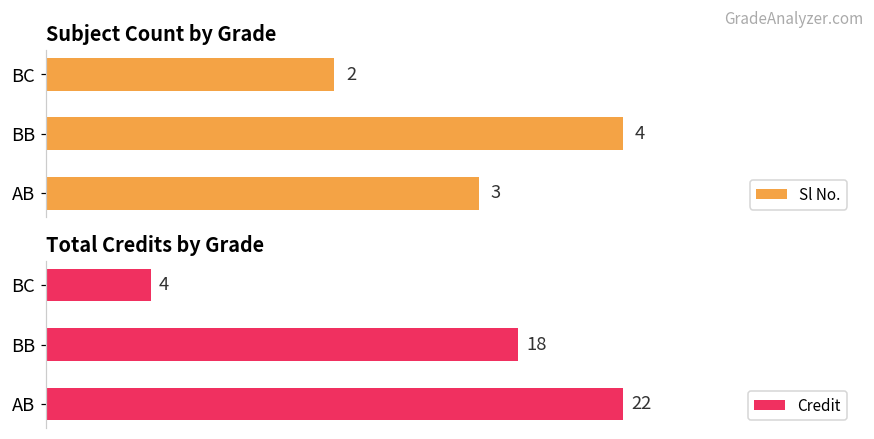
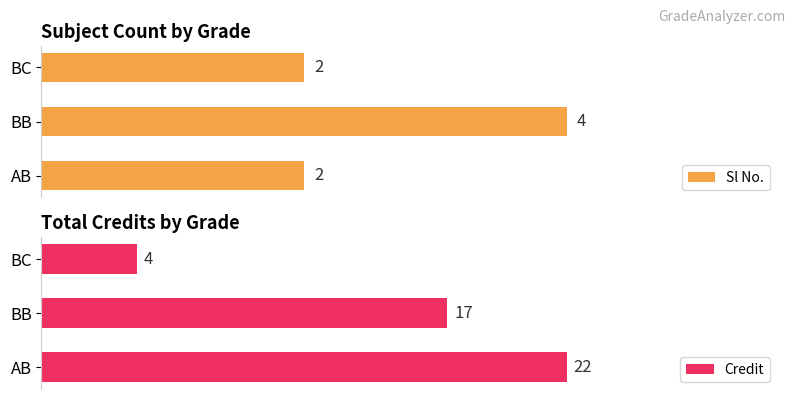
Subject Count by Grade, AB: 3 -> 2
Total Credits by Grade, BB: 18 -> 17
